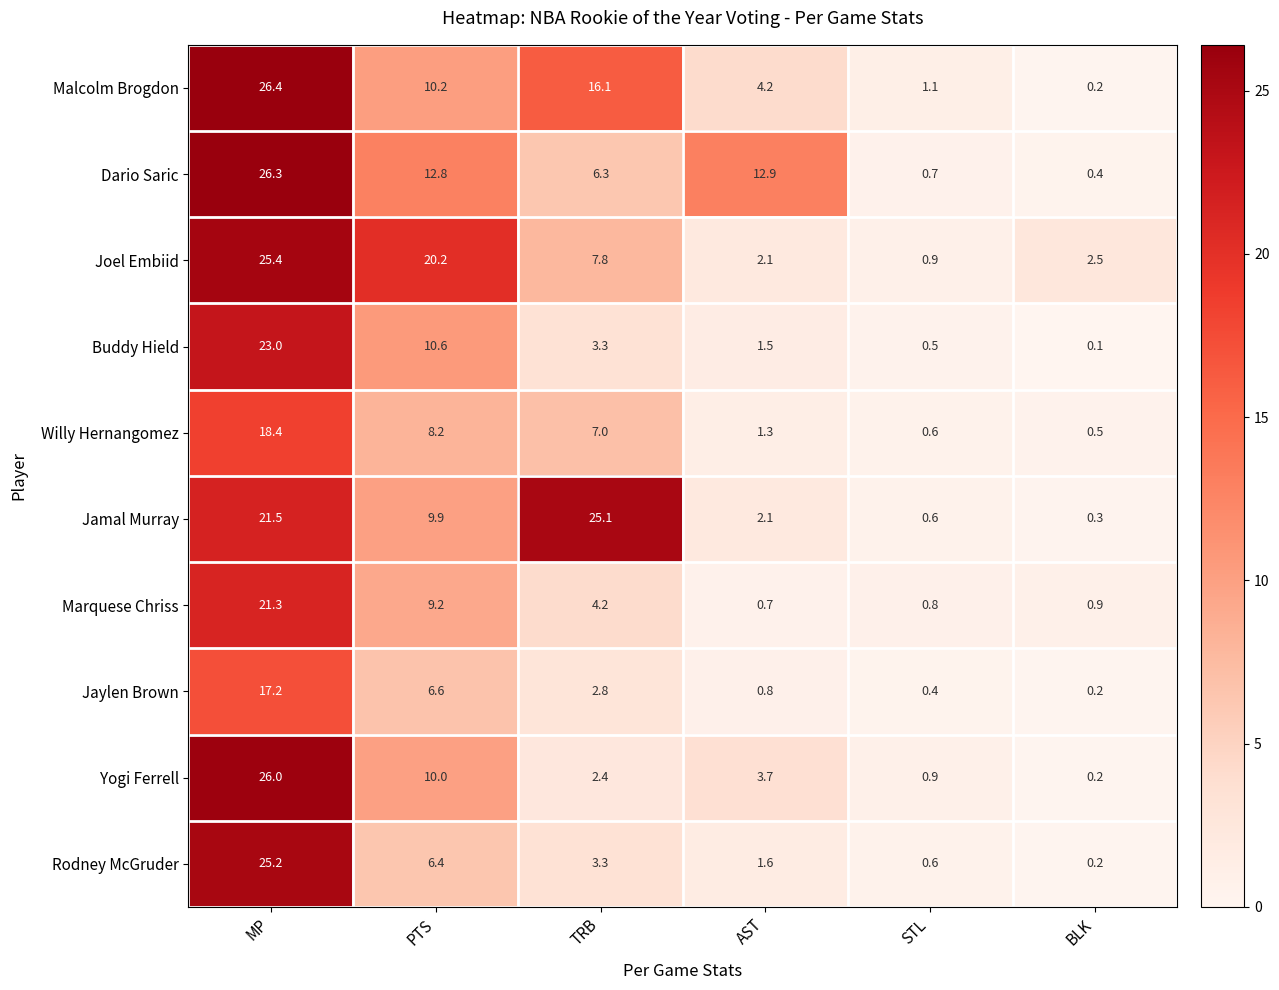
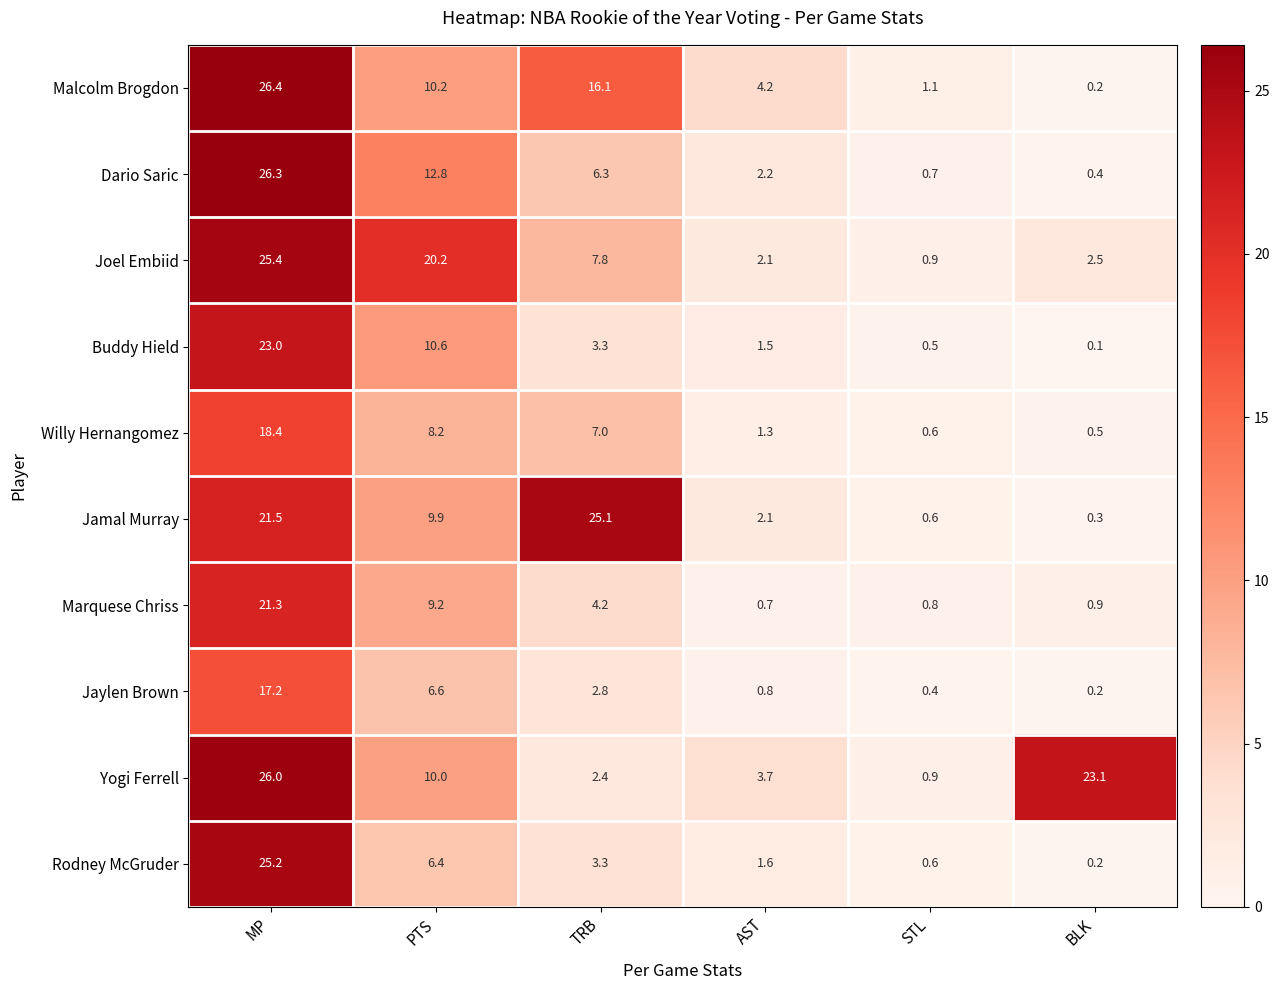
Dario Saric, AST: 12.9 -> 2.2
Yogi Ferrell, BLK: 0.2 -> 23.1
